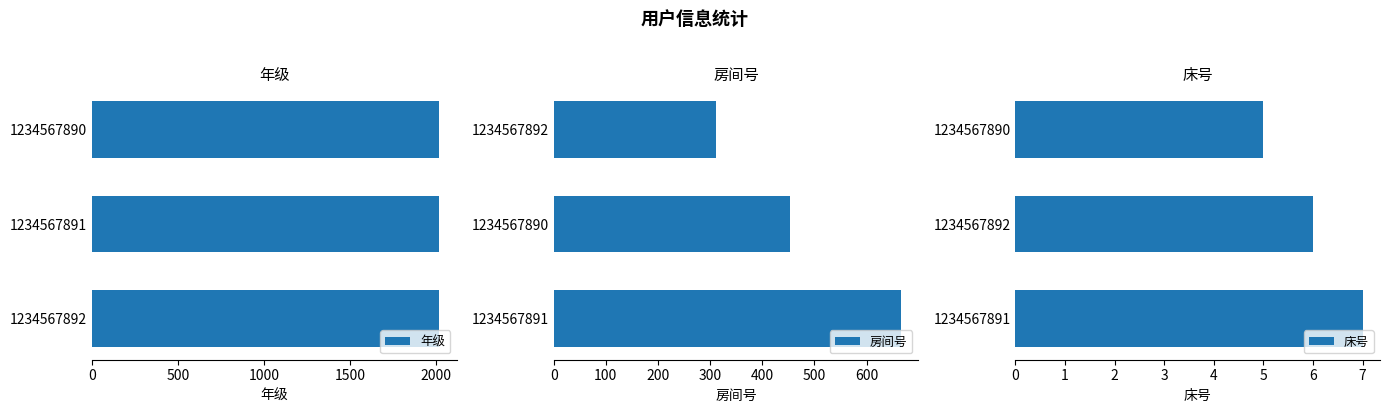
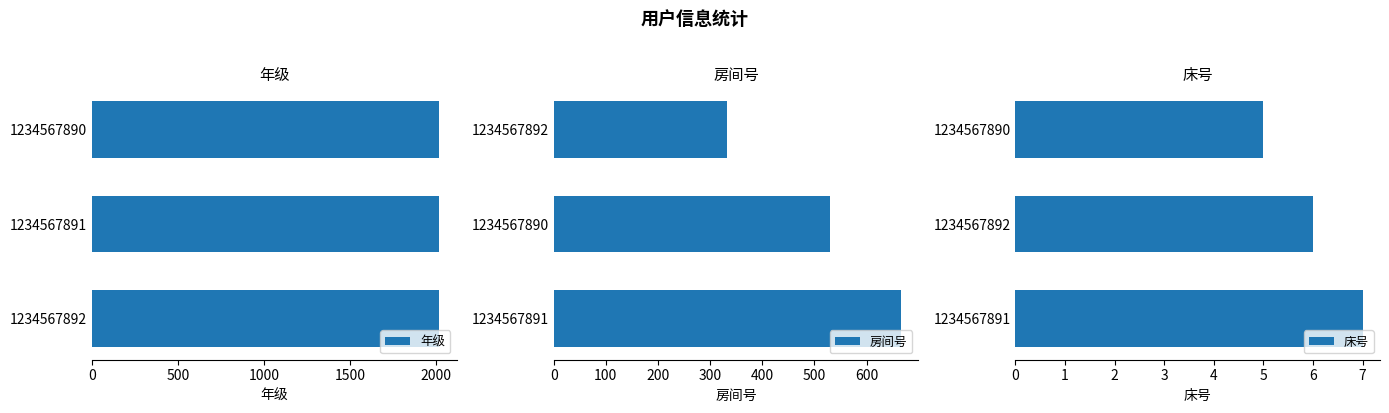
房间号, 1234567892: 310 -> 330
房间号, 1234567890: 450 -> 530
